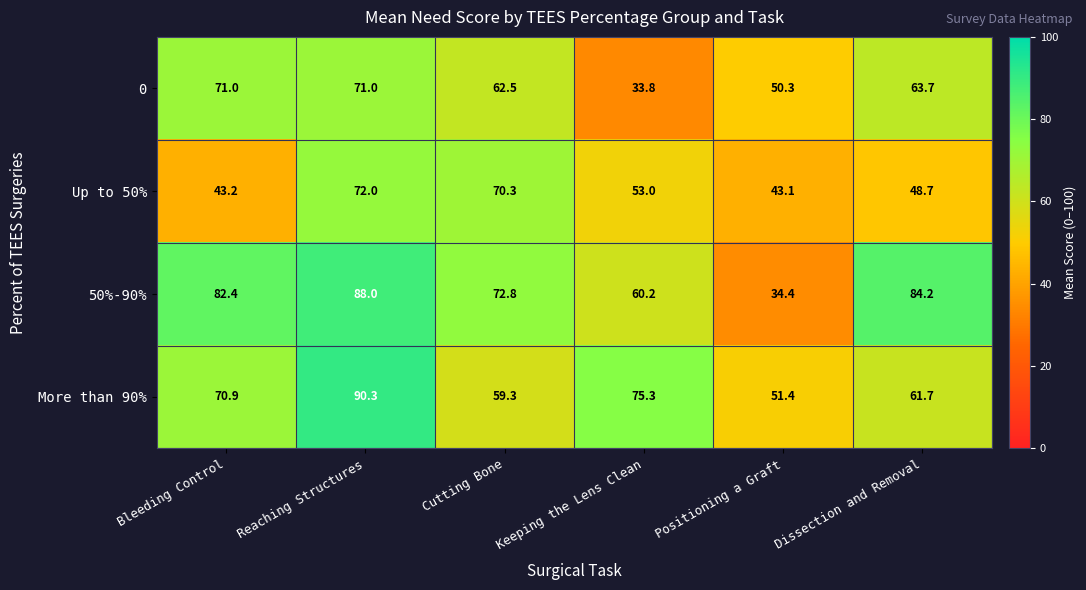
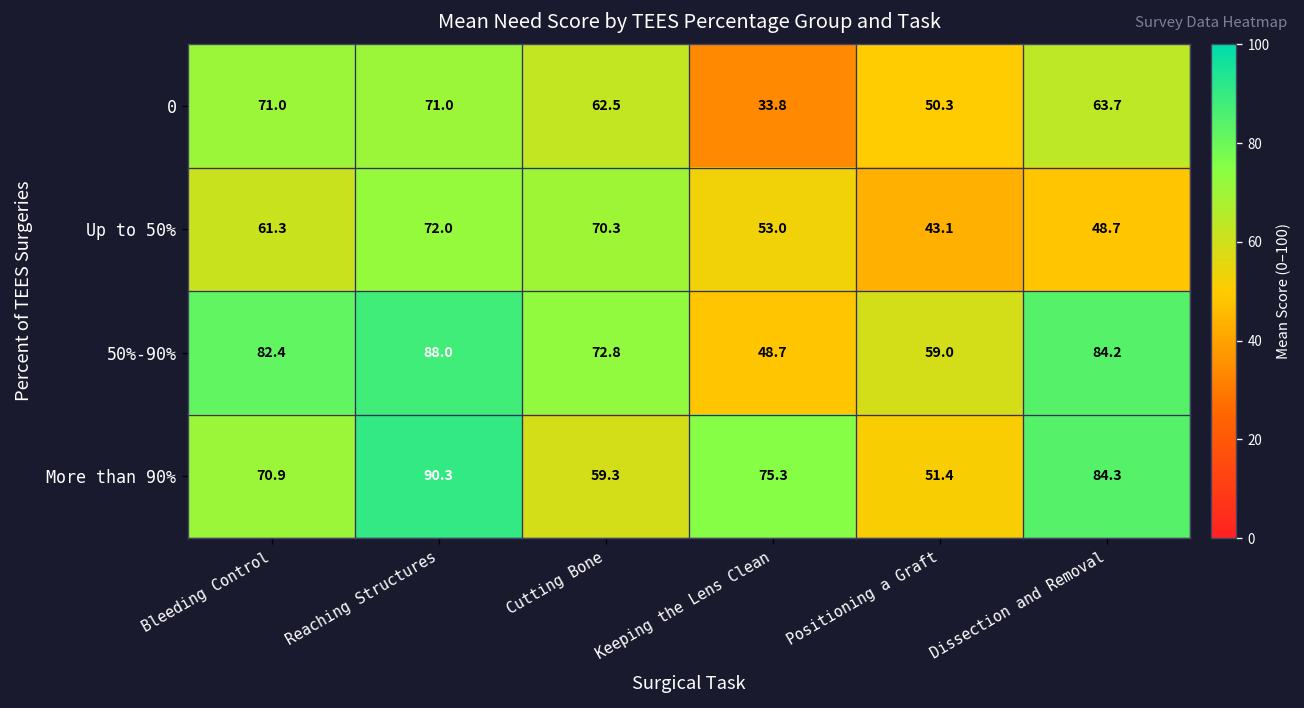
Up to 50%, Bleeding Control: 43.2 -> 61.3
50%-90%, Keeping the Lens Clean: 60.2 -> 48.7
50%-90%, Positioning a Graft: 34.4 -> 59.0
More than 90%, Dissection and Removal: 61.7 -> 84.3
